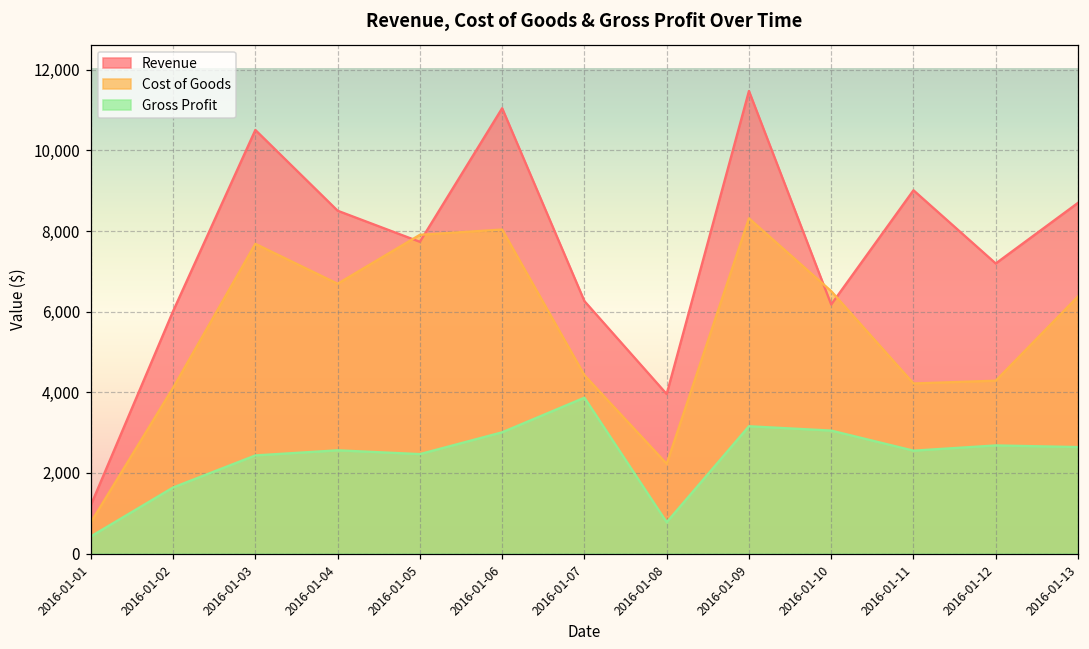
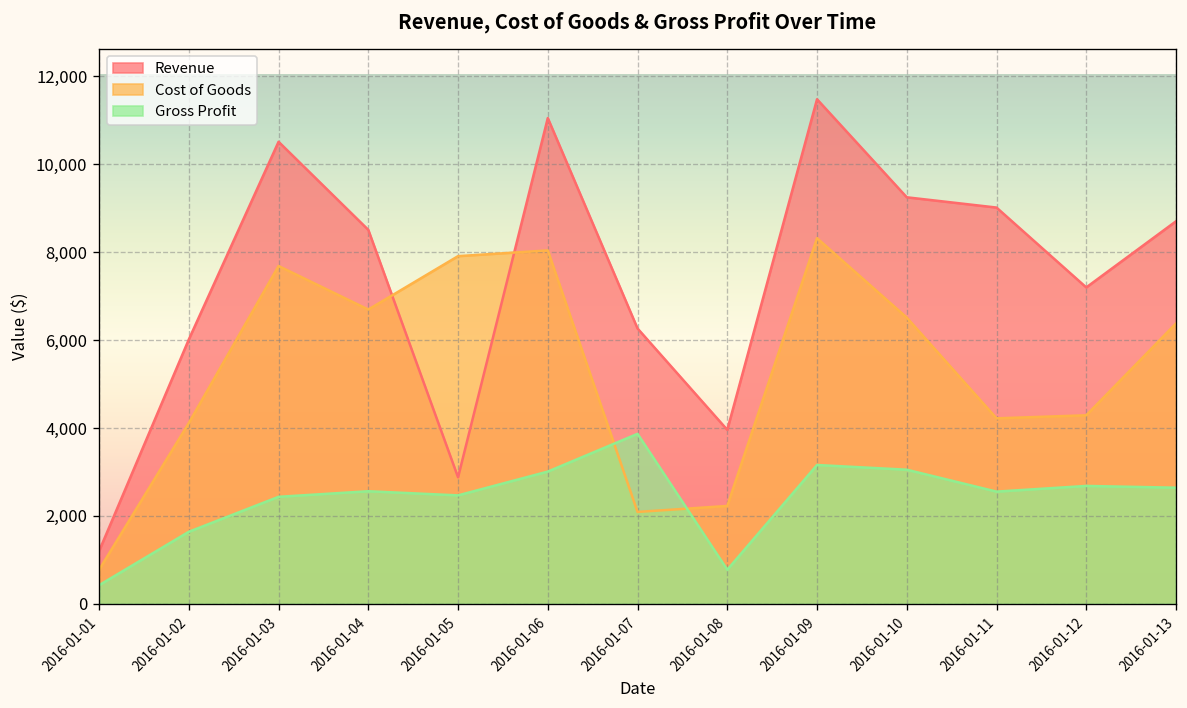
Revenue, 2016-01-05: 7,700 -> 2,900
Cost of Goods, 2016-01-07: 4,400 -> 2,100
Revenue, 2016-01-10: 6,200 -> 9,200
